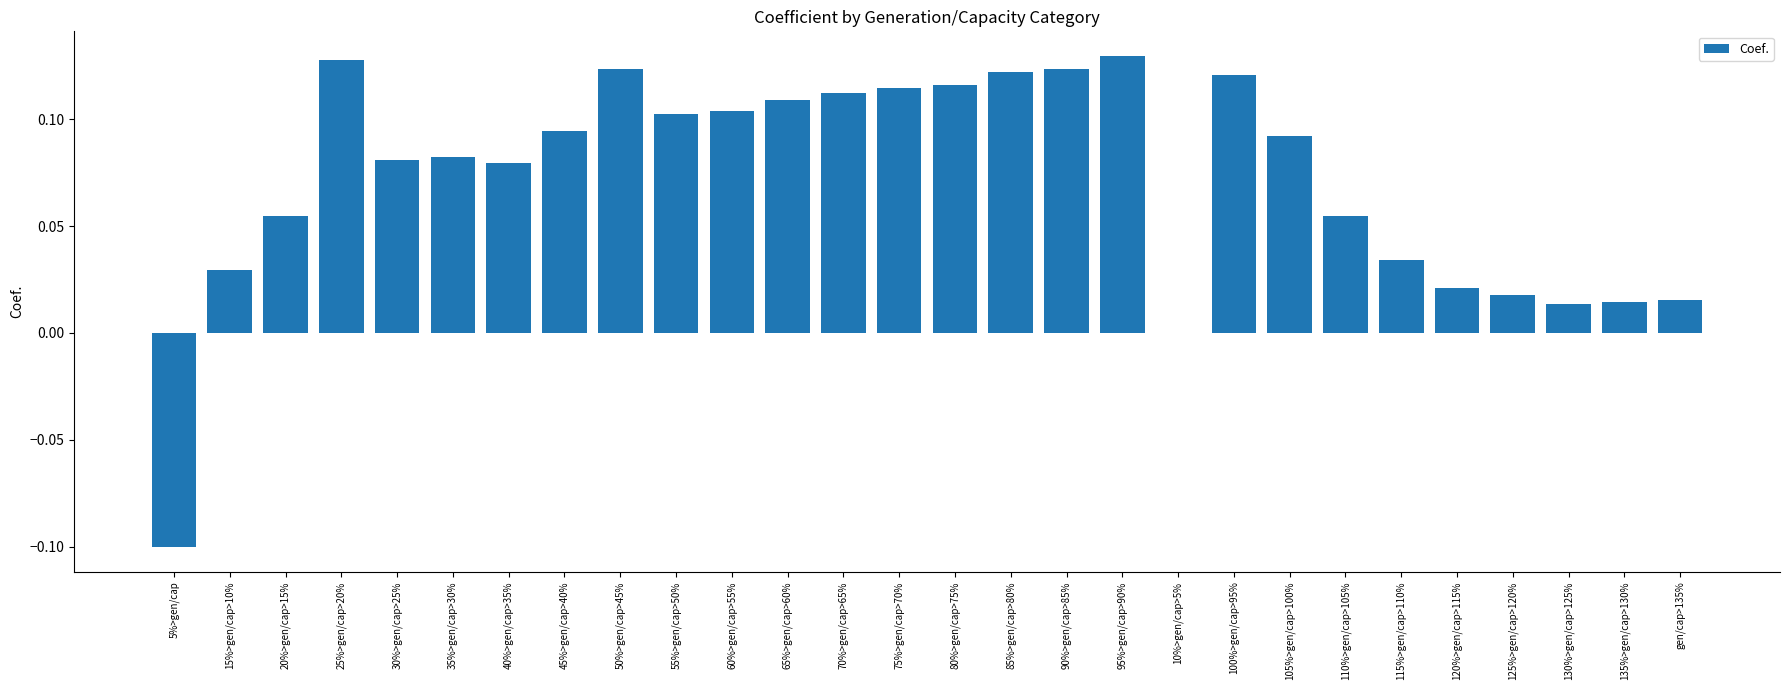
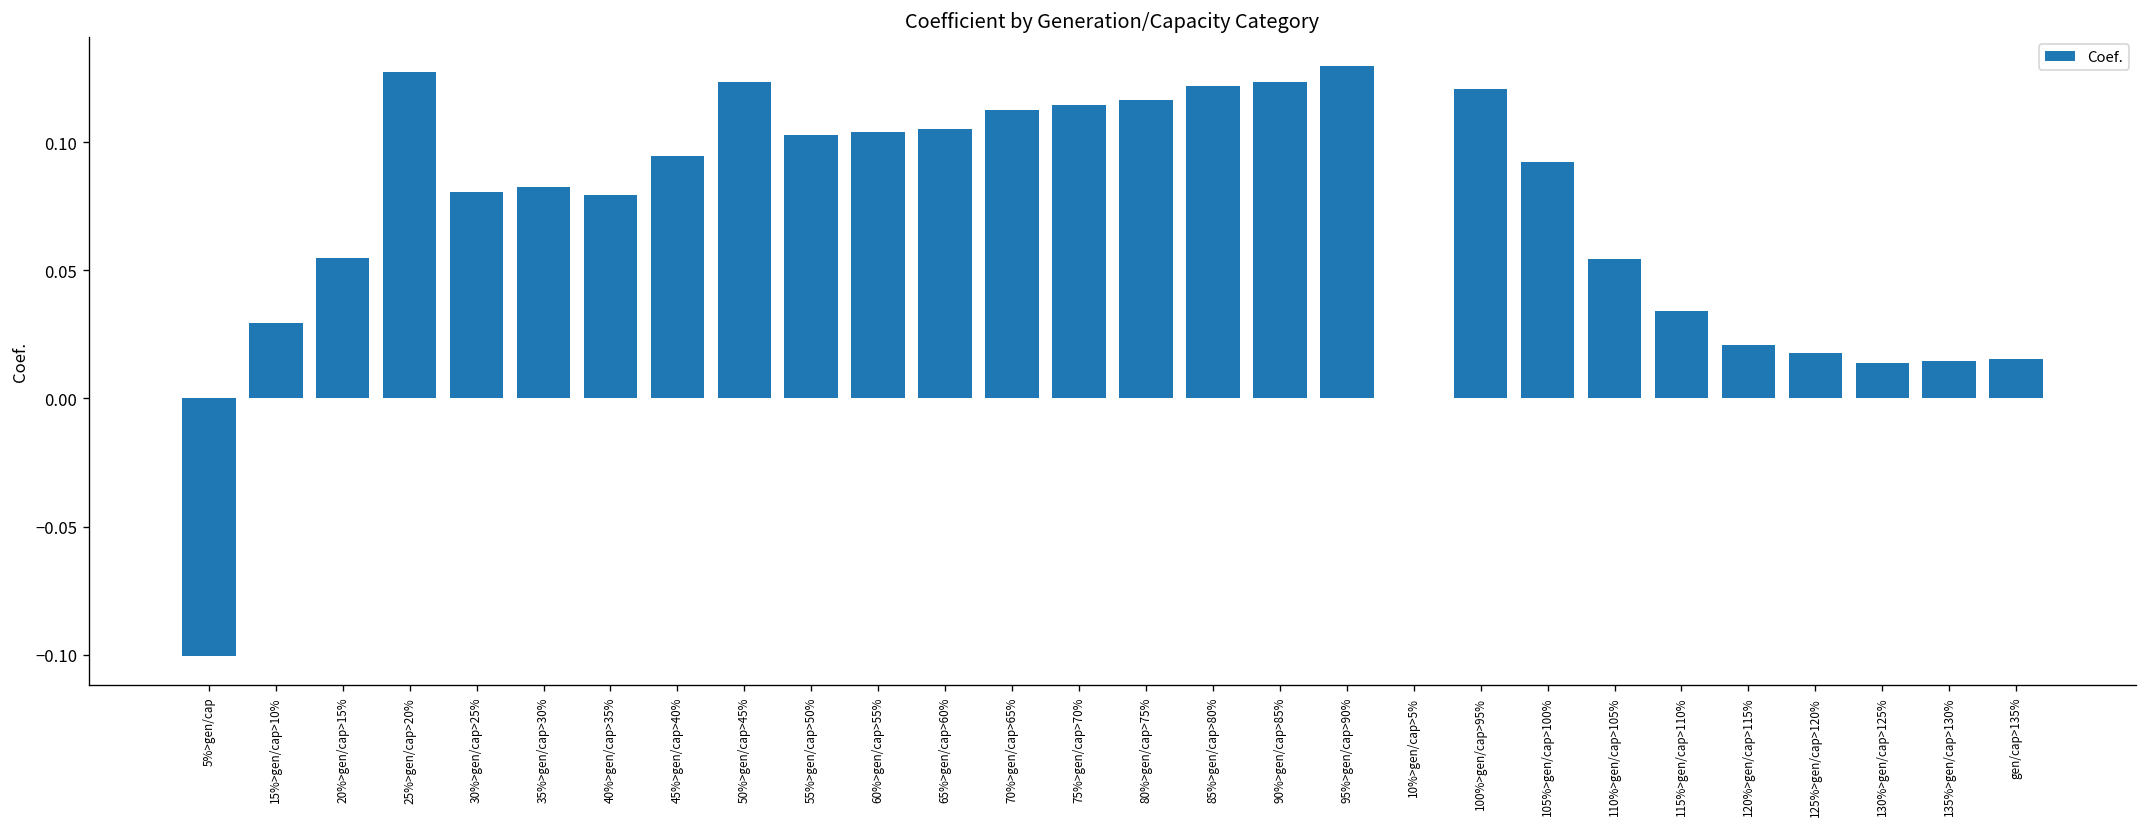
65%>gen/cap>60%: 0.109 -> 0.105
